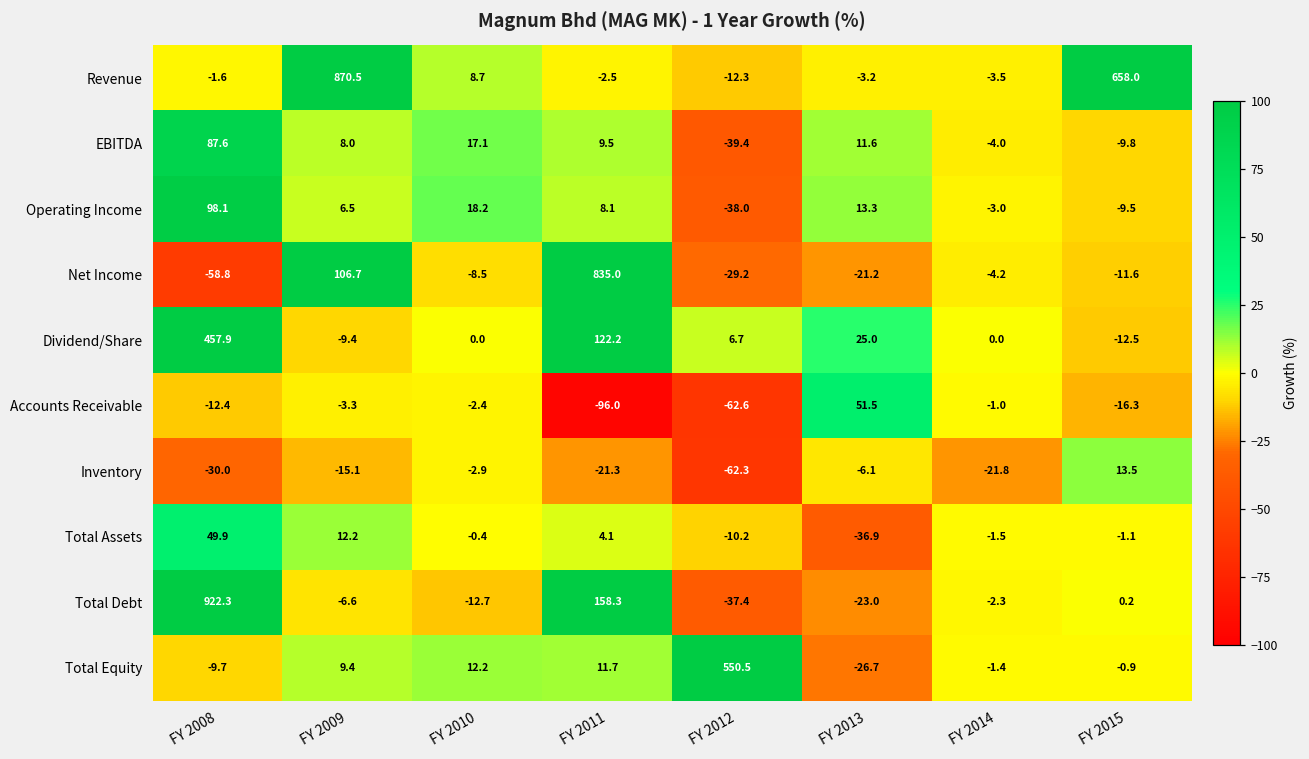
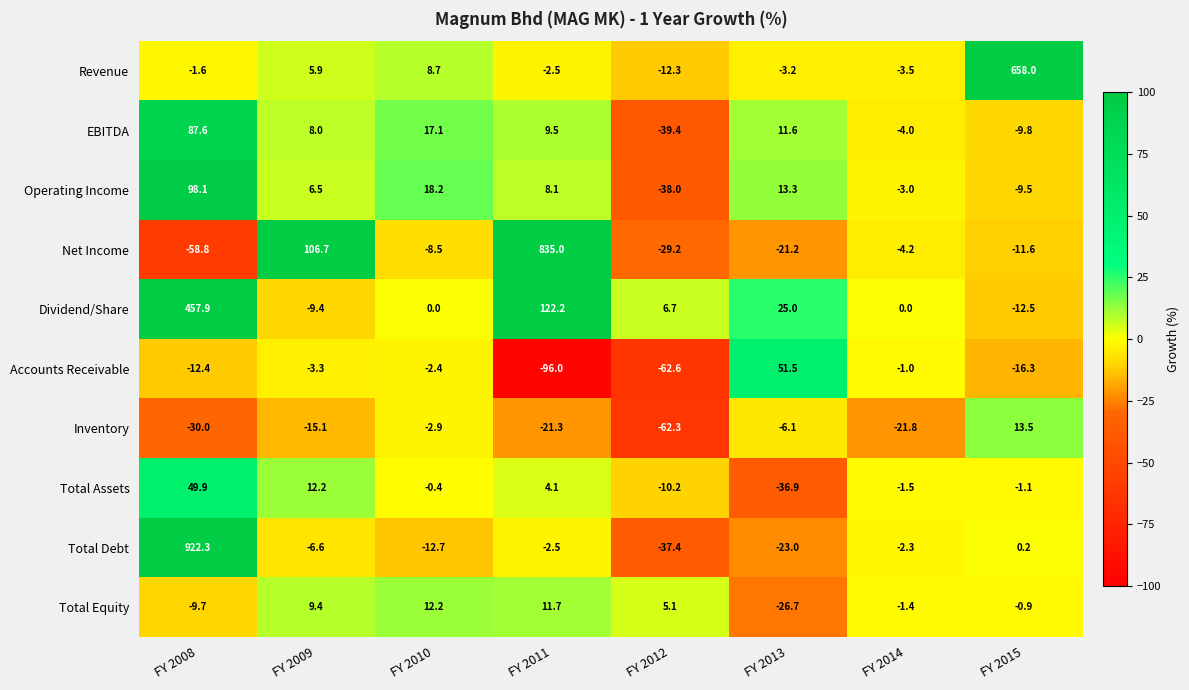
Revenue, FY 2009: 870.5 -> 5.9
Total Debt, FY 2011: 158.3 -> -2.5
Total Equity, FY 2012: 550.5 -> 5.1
